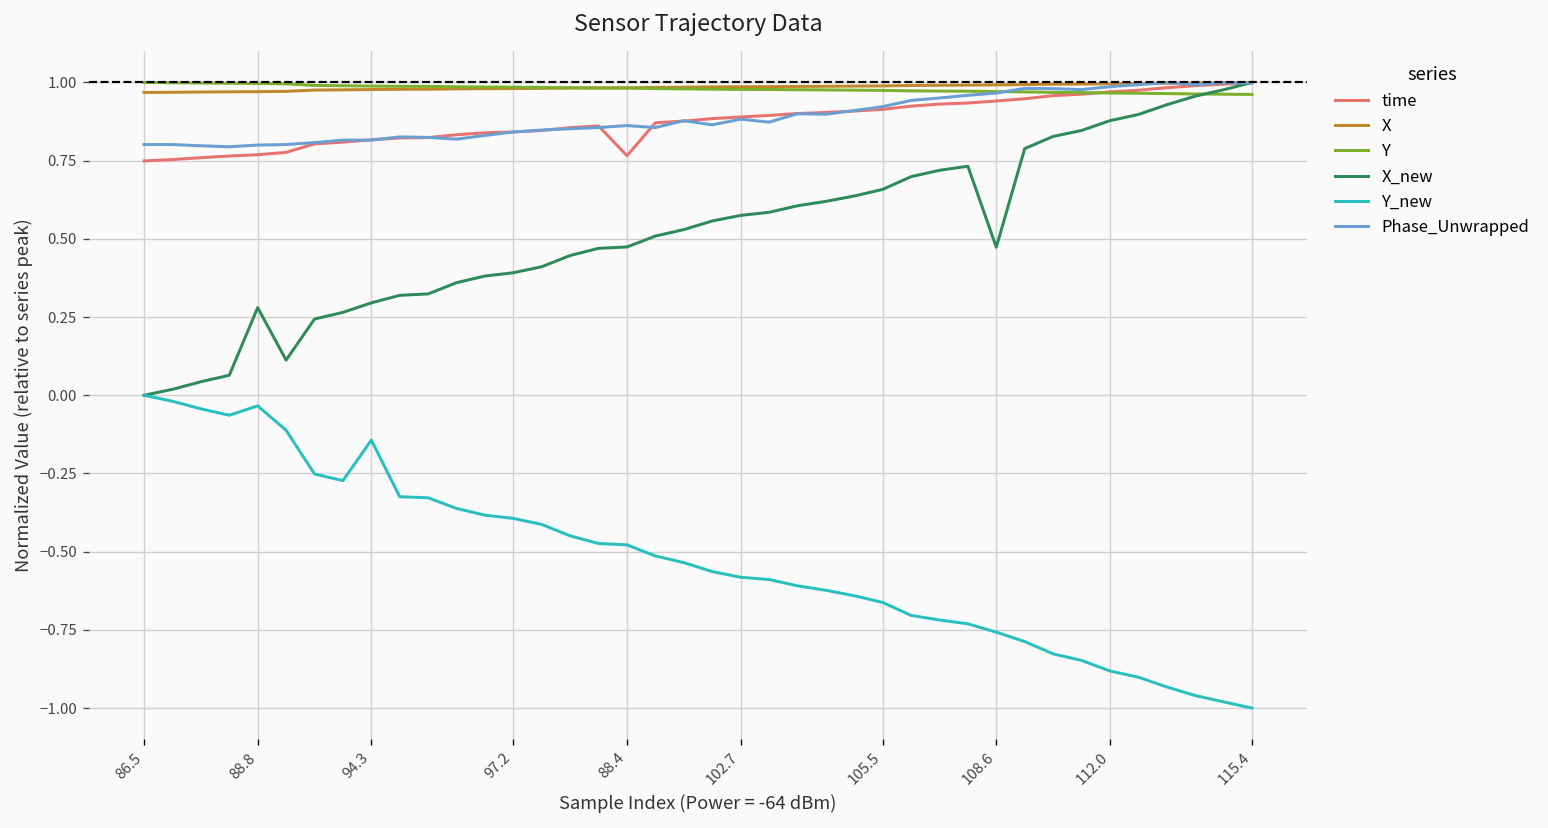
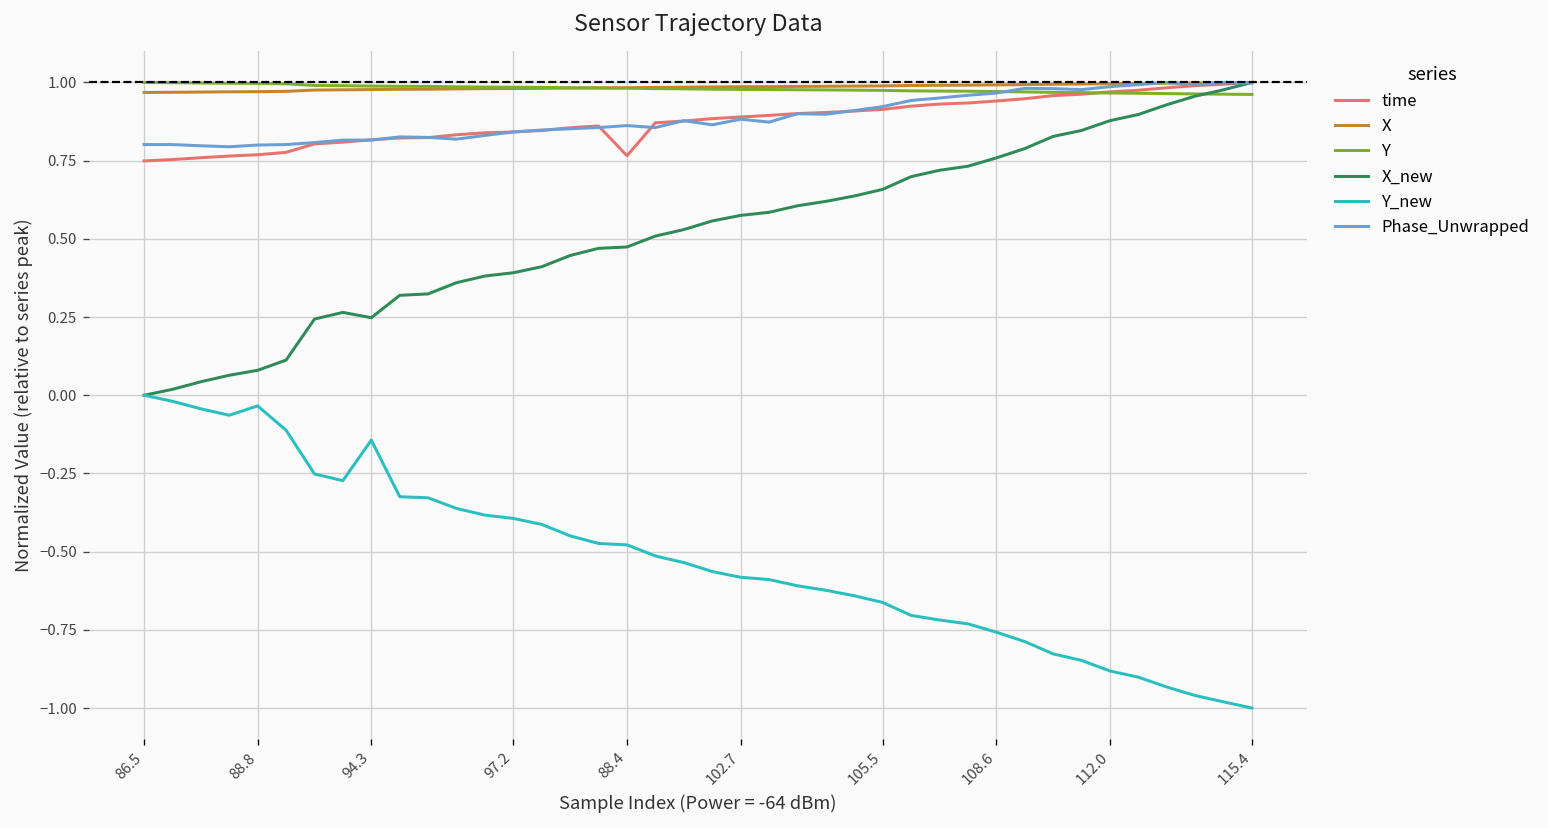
X_new, 88.8: 0.28 -> 0.08
X_new, 94.3: 0.30 -> 0.25
X_new, 108.6: 0.47 -> 0.76
